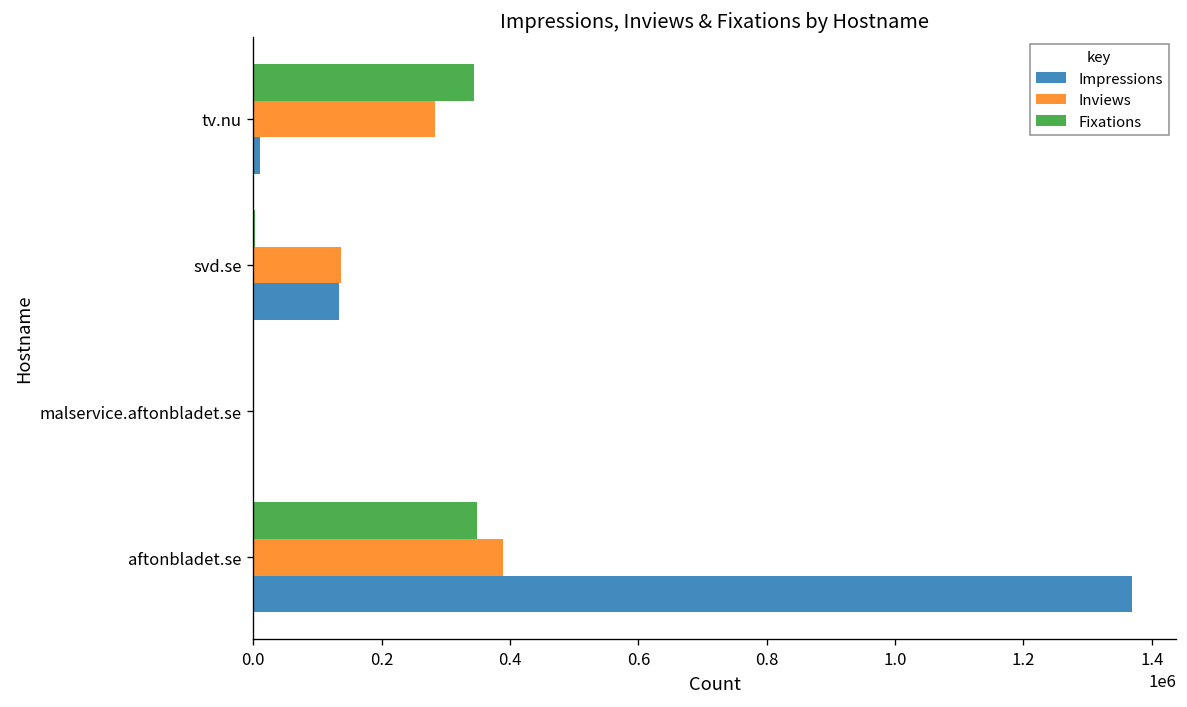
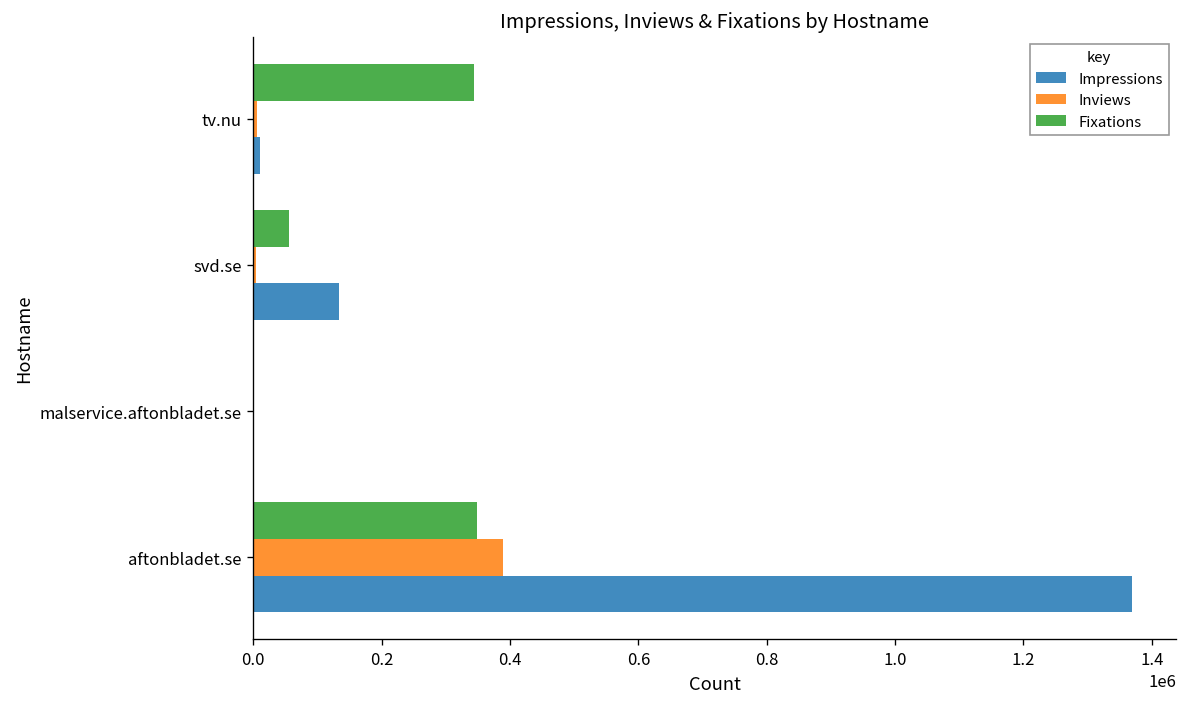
Inviews, tv.nu: 280000 -> 10000
Fixations, svd.se: 0 -> 60000
Inviews, svd.se: 140000 -> 10000
